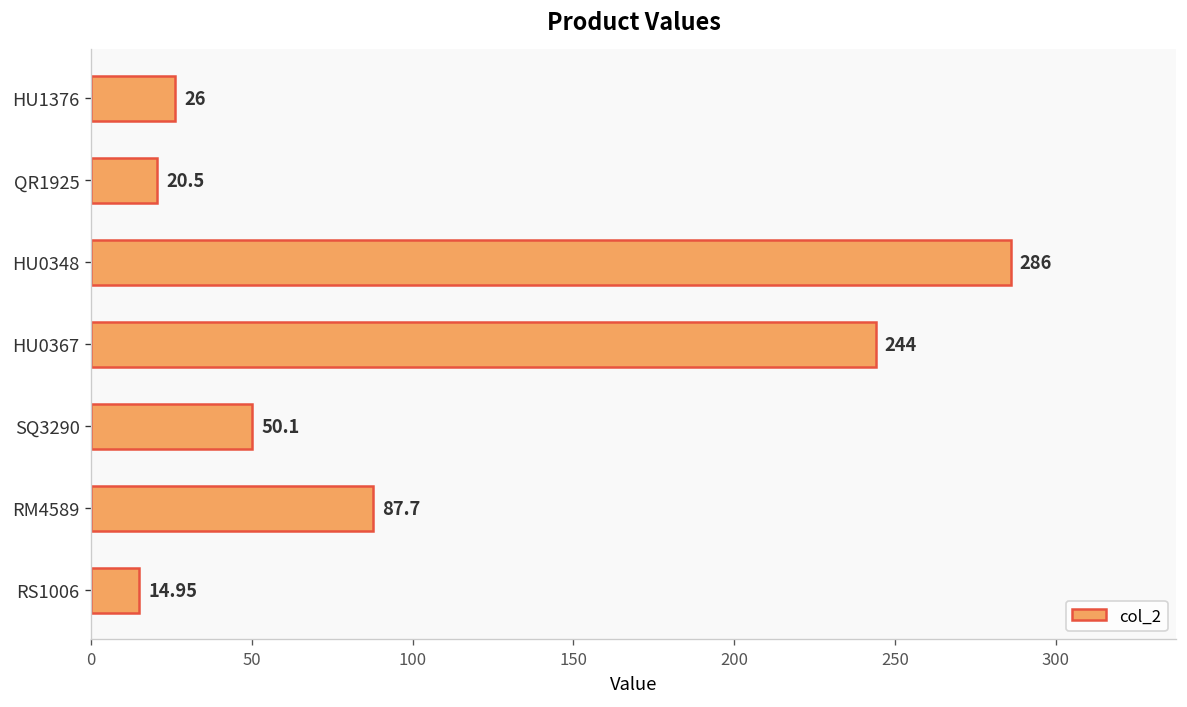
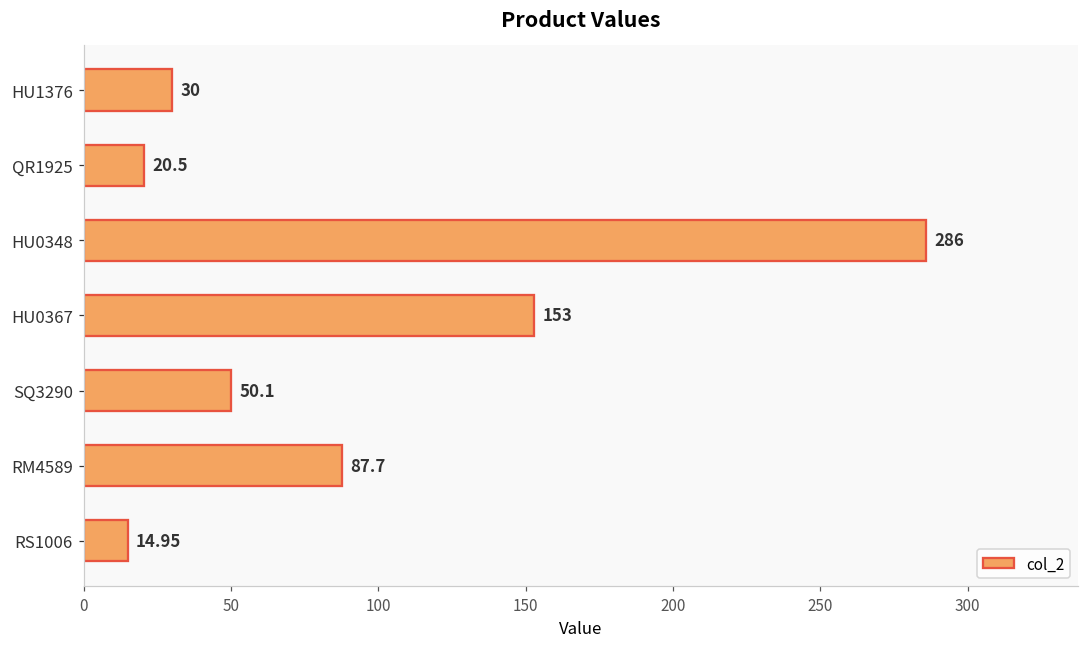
HU1376: 26 -> 30
HU0367: 244 -> 153
